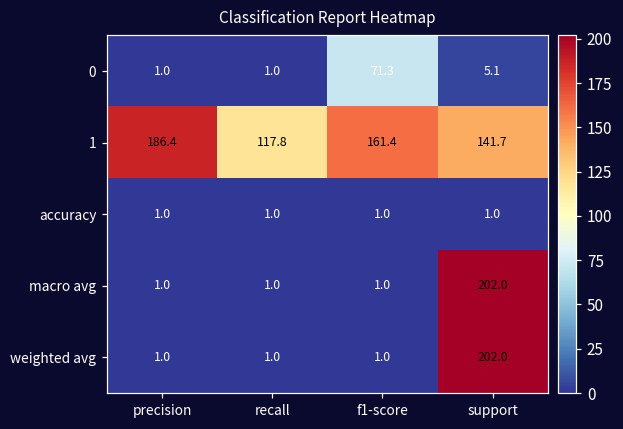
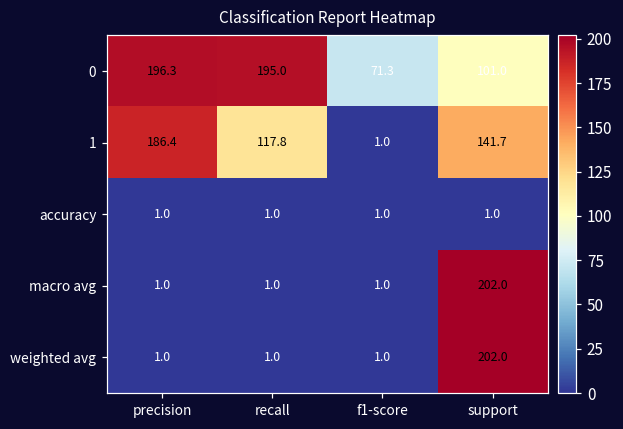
0, precision: 1.0 -> 196.3
0, recall: 1.0 -> 195.0
0, support: 5.1 -> 101.0
1, f1-score: 161.4 -> 1.0
